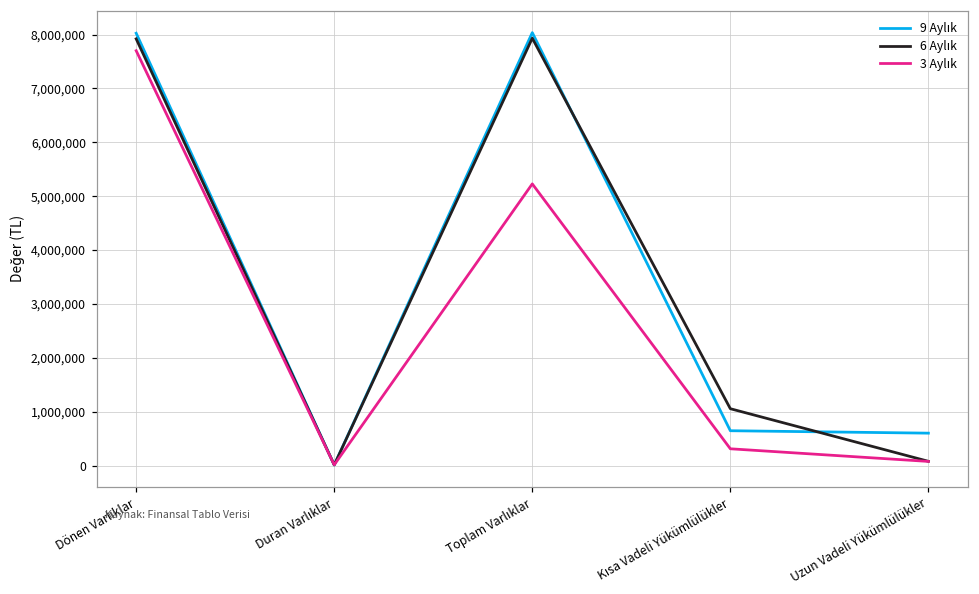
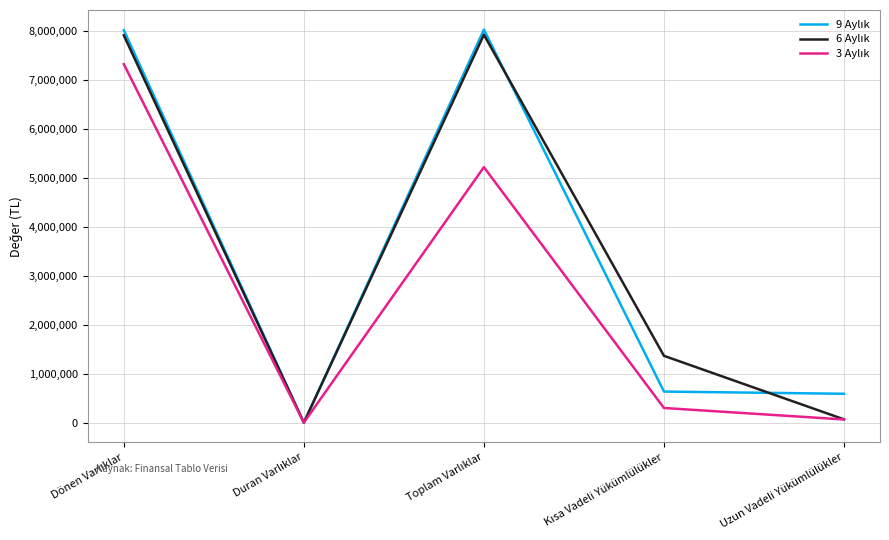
3 Aylık, Dönen Varlıklar: 7,700,000 -> 7,300,000
6 Aylık, Kısa Vadeli Yükümlülükler: 1,100,000 -> 1,400,000
